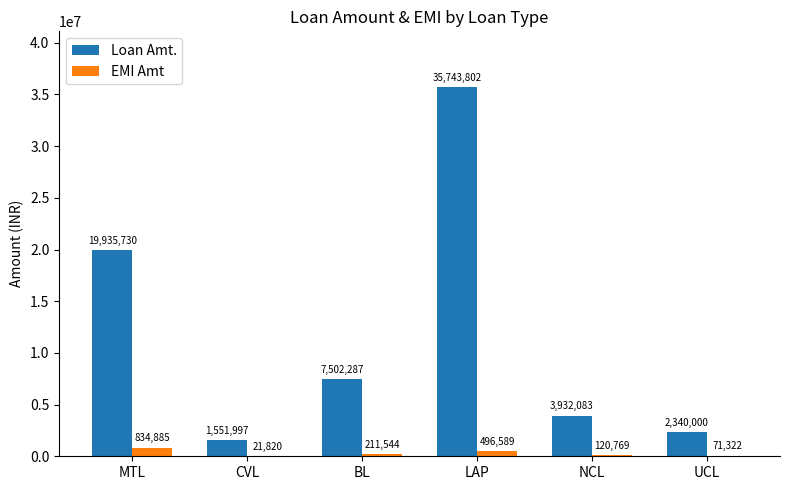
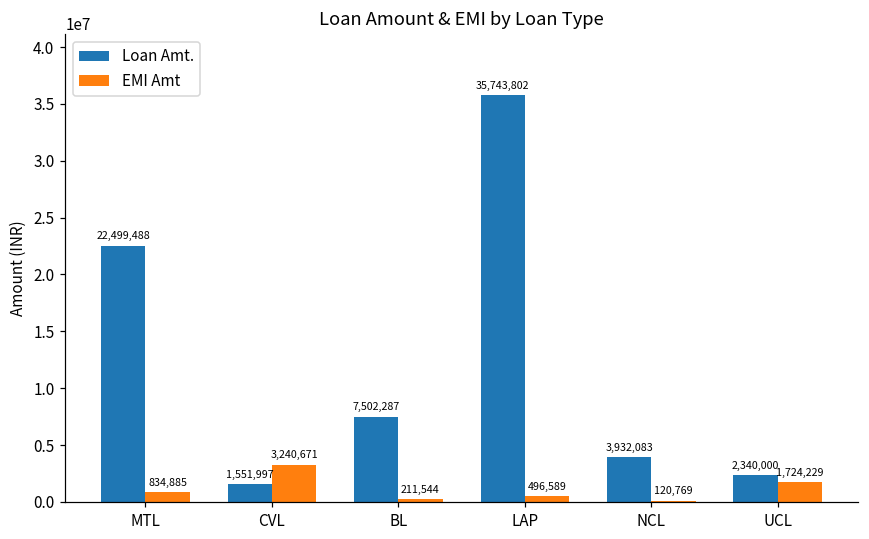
Loan Amt., MTL: 19,935,730 -> 22,499,488
EMI Amt, CVL: 21,820 -> 3,240,671
EMI Amt, UCL: 71,322 -> 1,724,229
